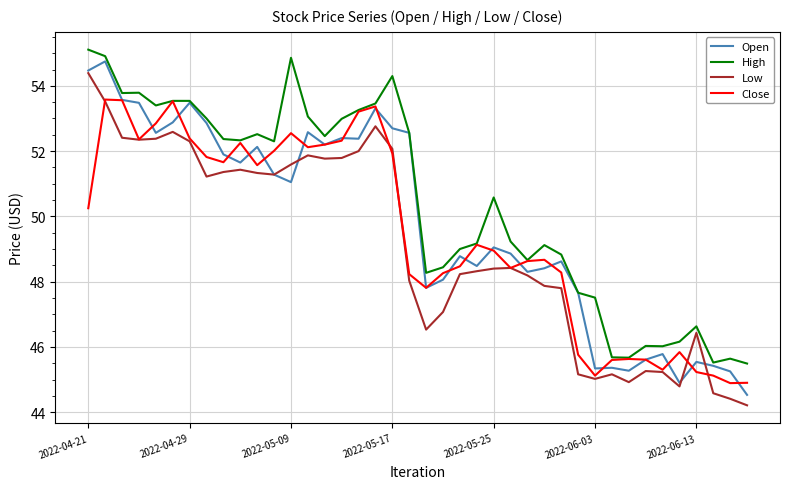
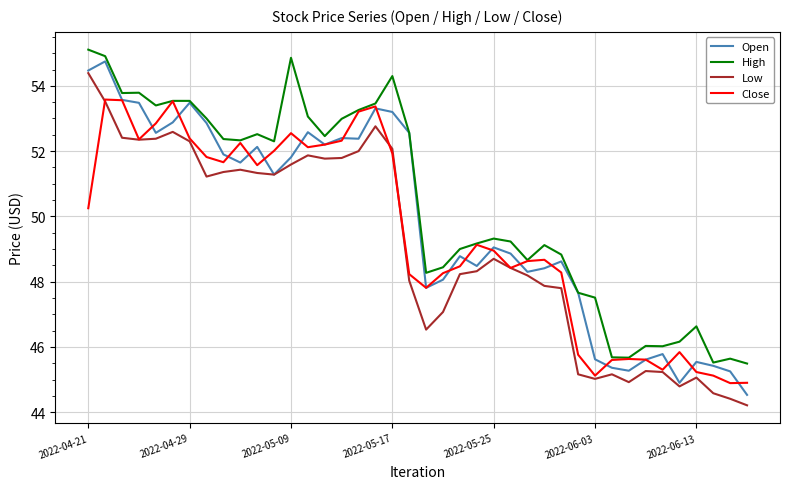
Open, 2022-05-09: 51.1 -> 51.8
Open, 2022-05-17: 52.7 -> 53.2
High, 2022-05-25: 50.6 -> 49.3
Low, 2022-05-25: 48.4 -> 48.7
Open, 2022-06-03: 45.3 -> 45.6
Low, 2022-06-13: 46.4 -> 45.1
